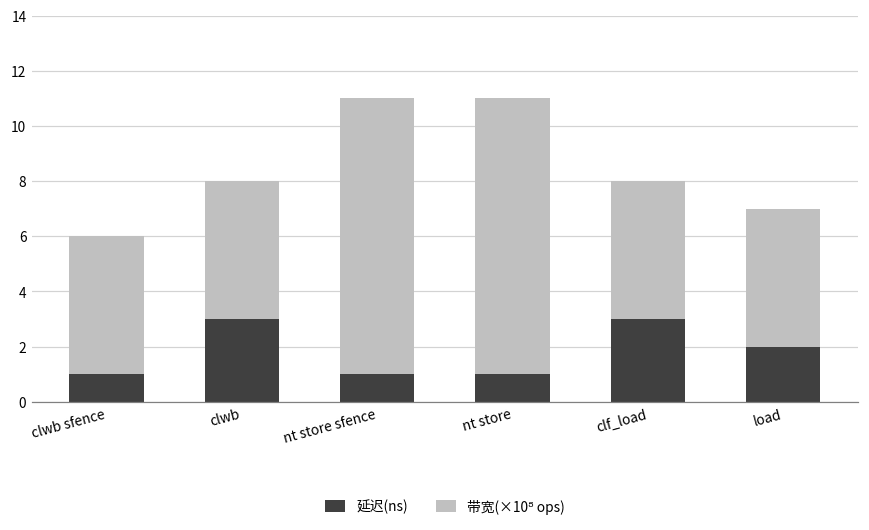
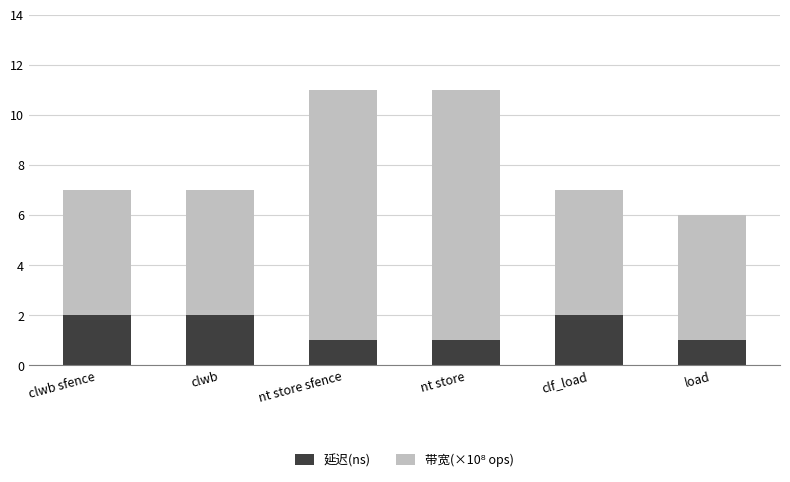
延迟(ns), clwb sfence: 1 -> 2
延迟(ns), clwb: 3 -> 2
延迟(ns), clf_load: 3 -> 2
延迟(ns), load: 2 -> 1
